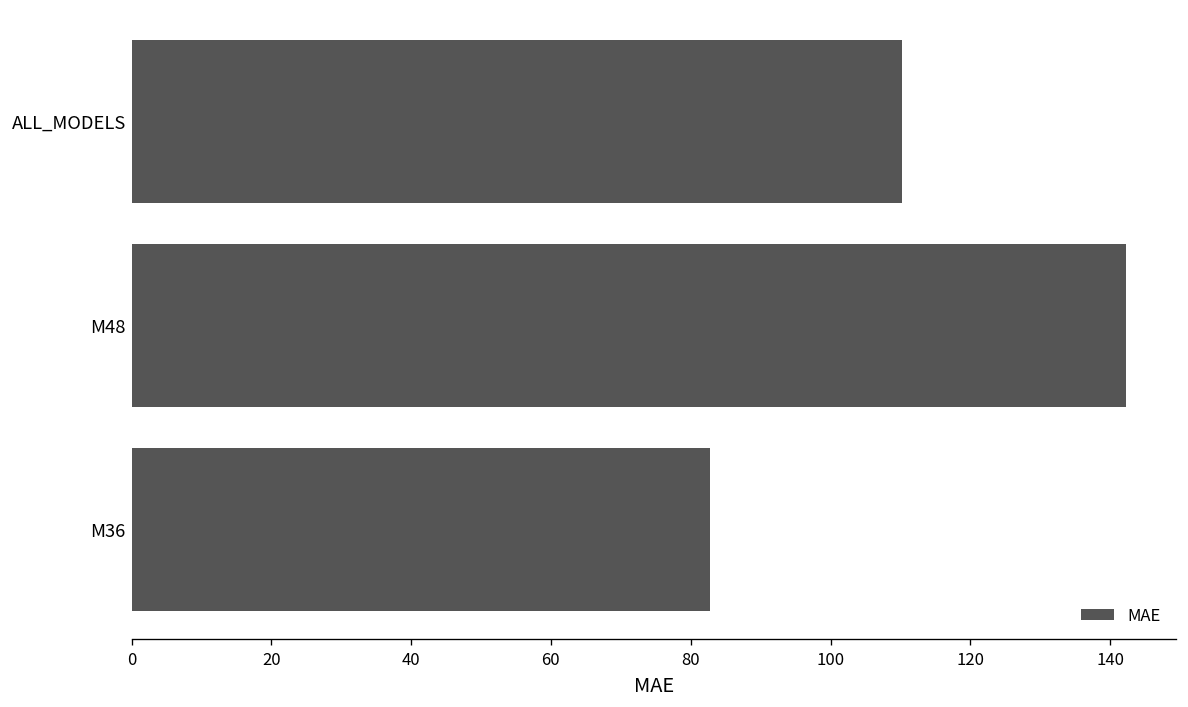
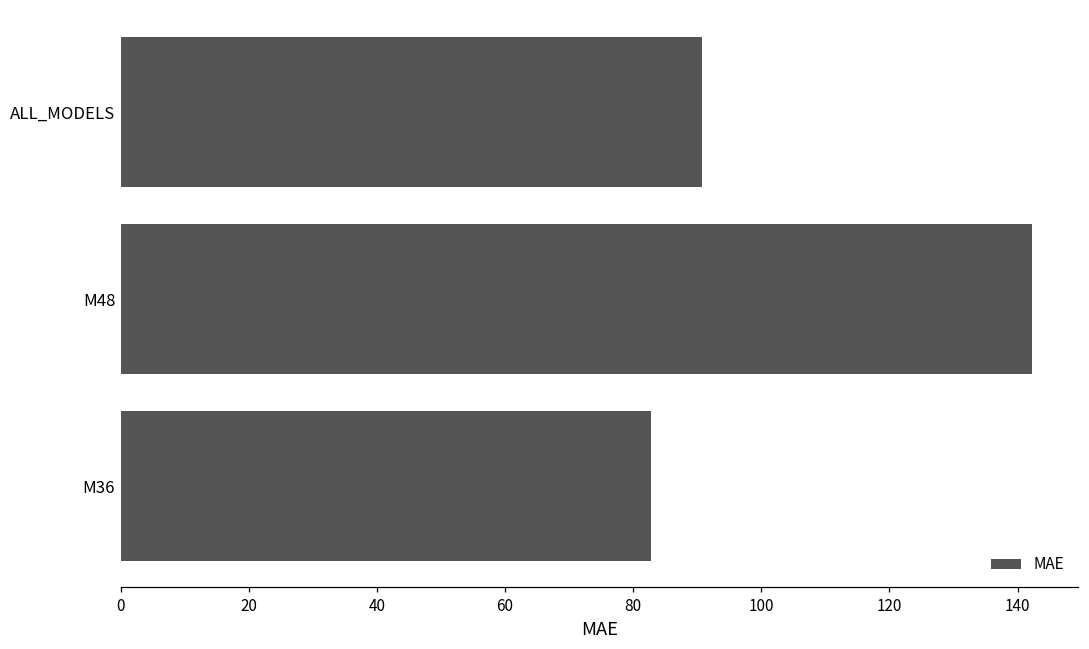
ALL_MODELS: 110 -> 91
